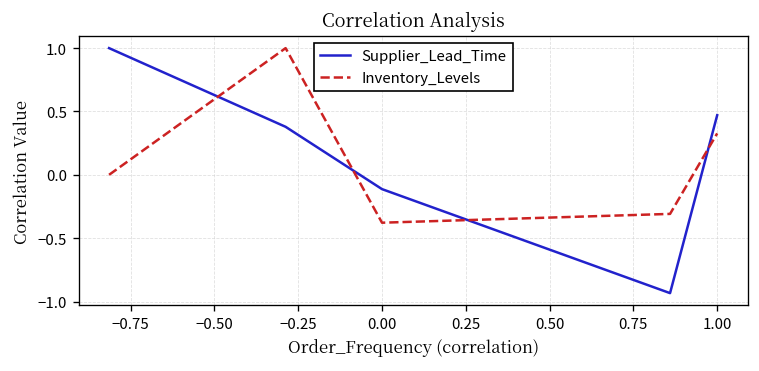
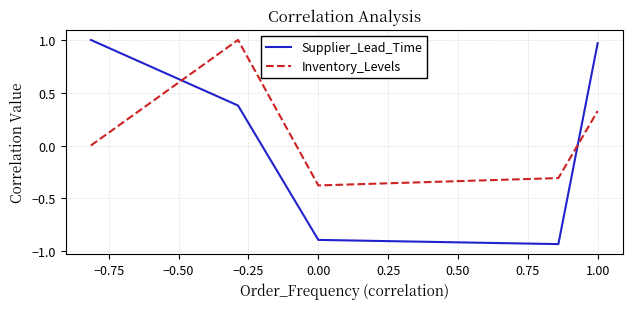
Supplier_Lead_Time, 0.00: -0.11 -> -0.89
Supplier_Lead_Time, 1.00: 0.47 -> 0.97
